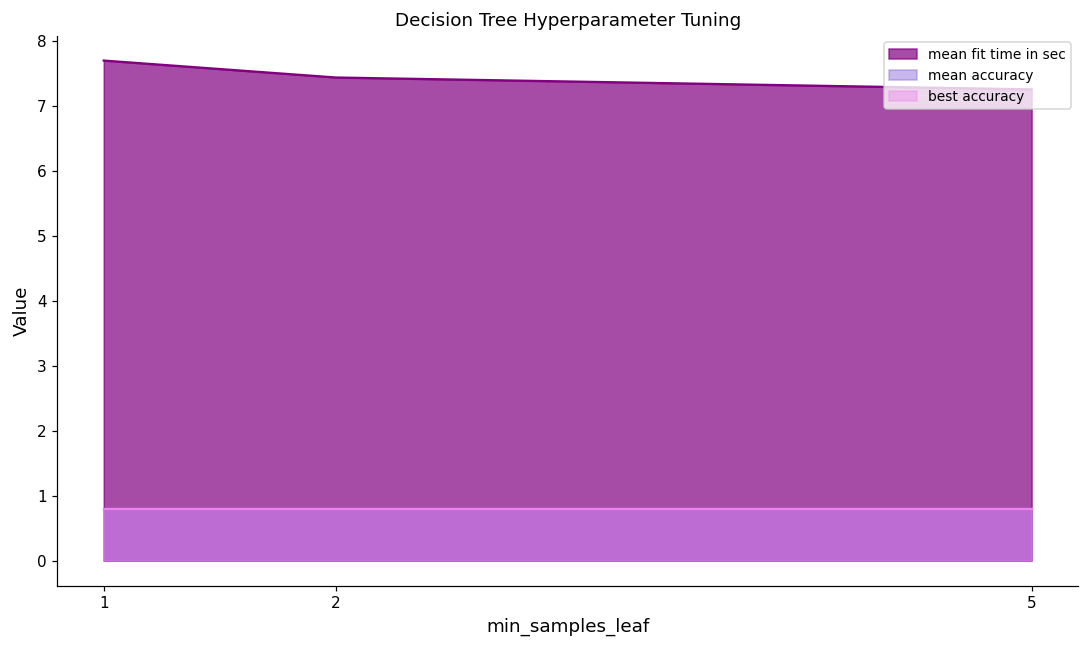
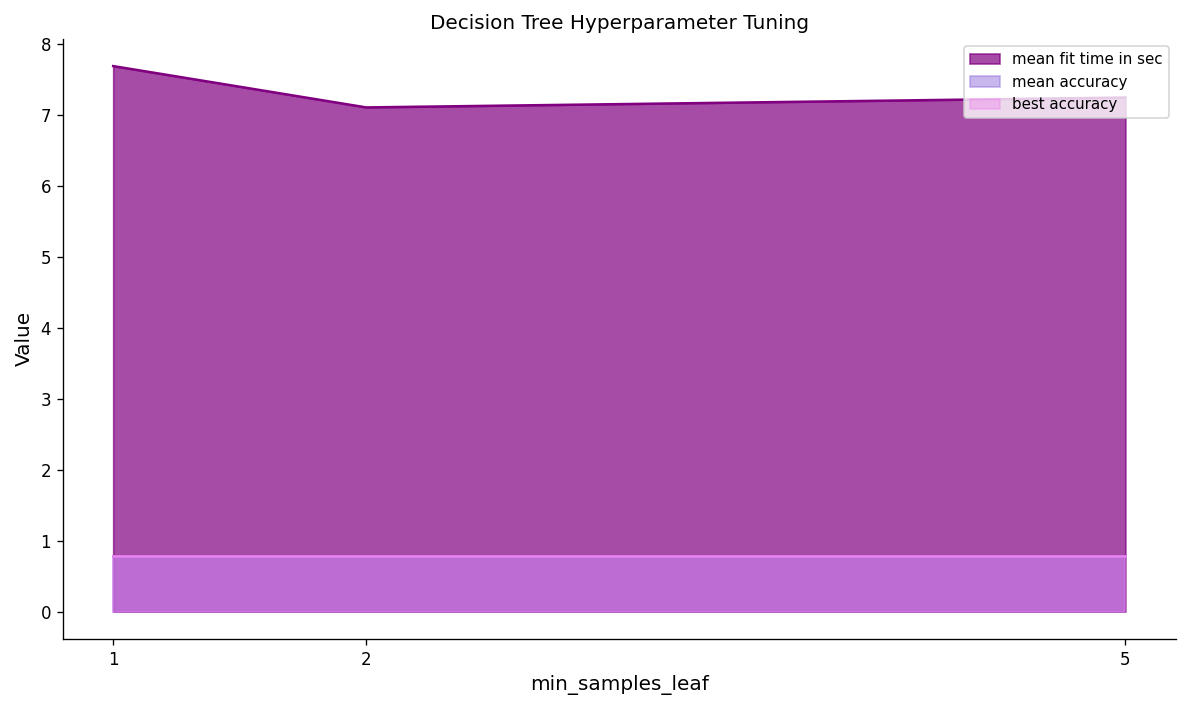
mean fit time in sec, 2: 7.4 -> 7.1
